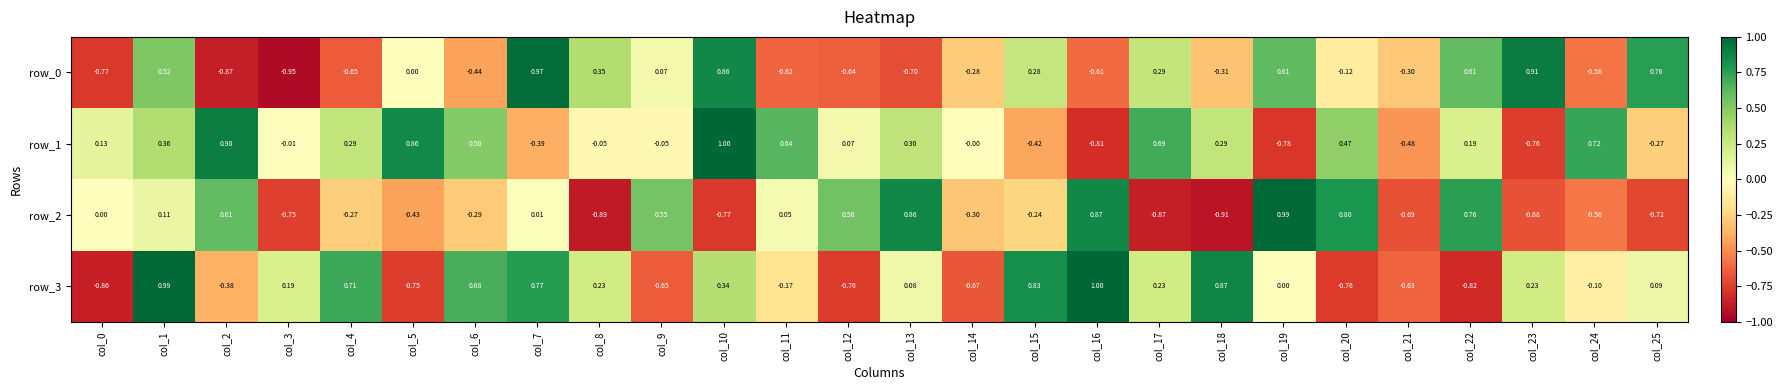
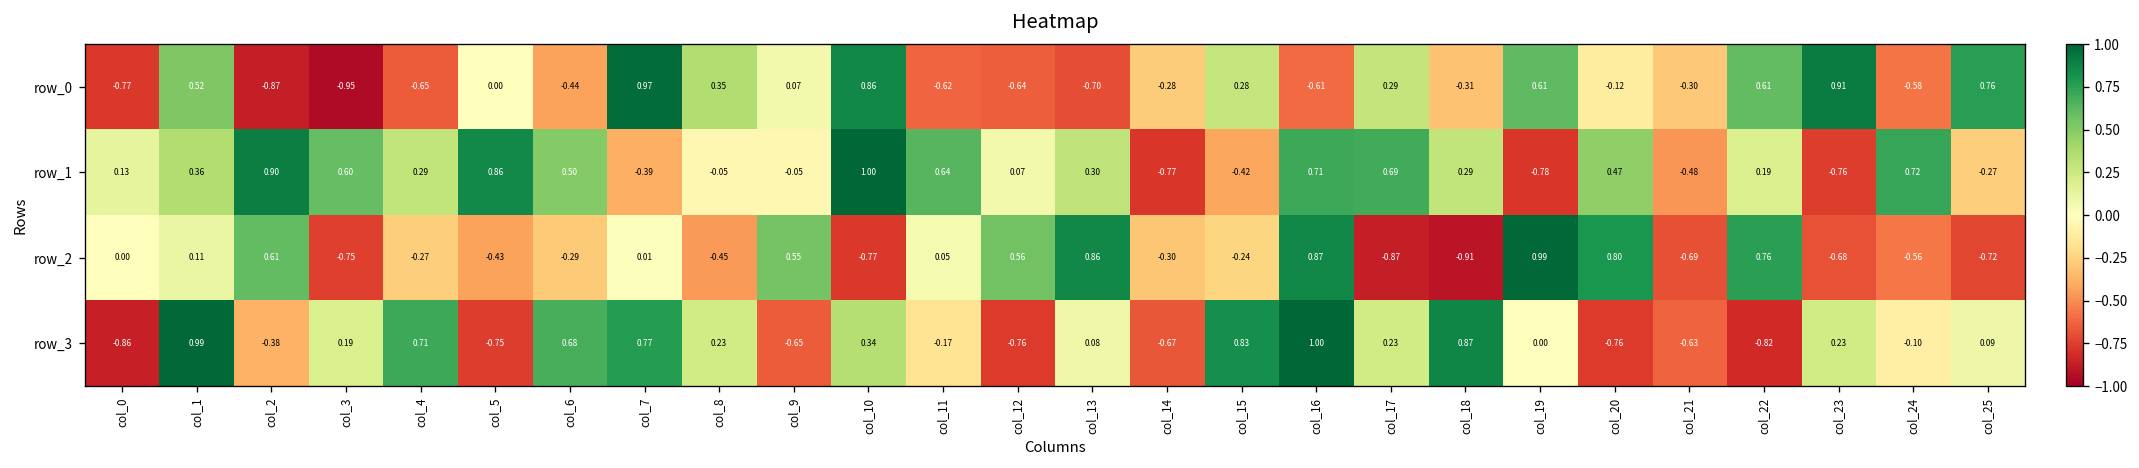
row_1, col_3: -0.01 -> 0.60
row_1, col_14: -0.00 -> -0.77
row_1, col_16: -0.81 -> 0.71
row_2, col_8: -0.89 -> -0.45
